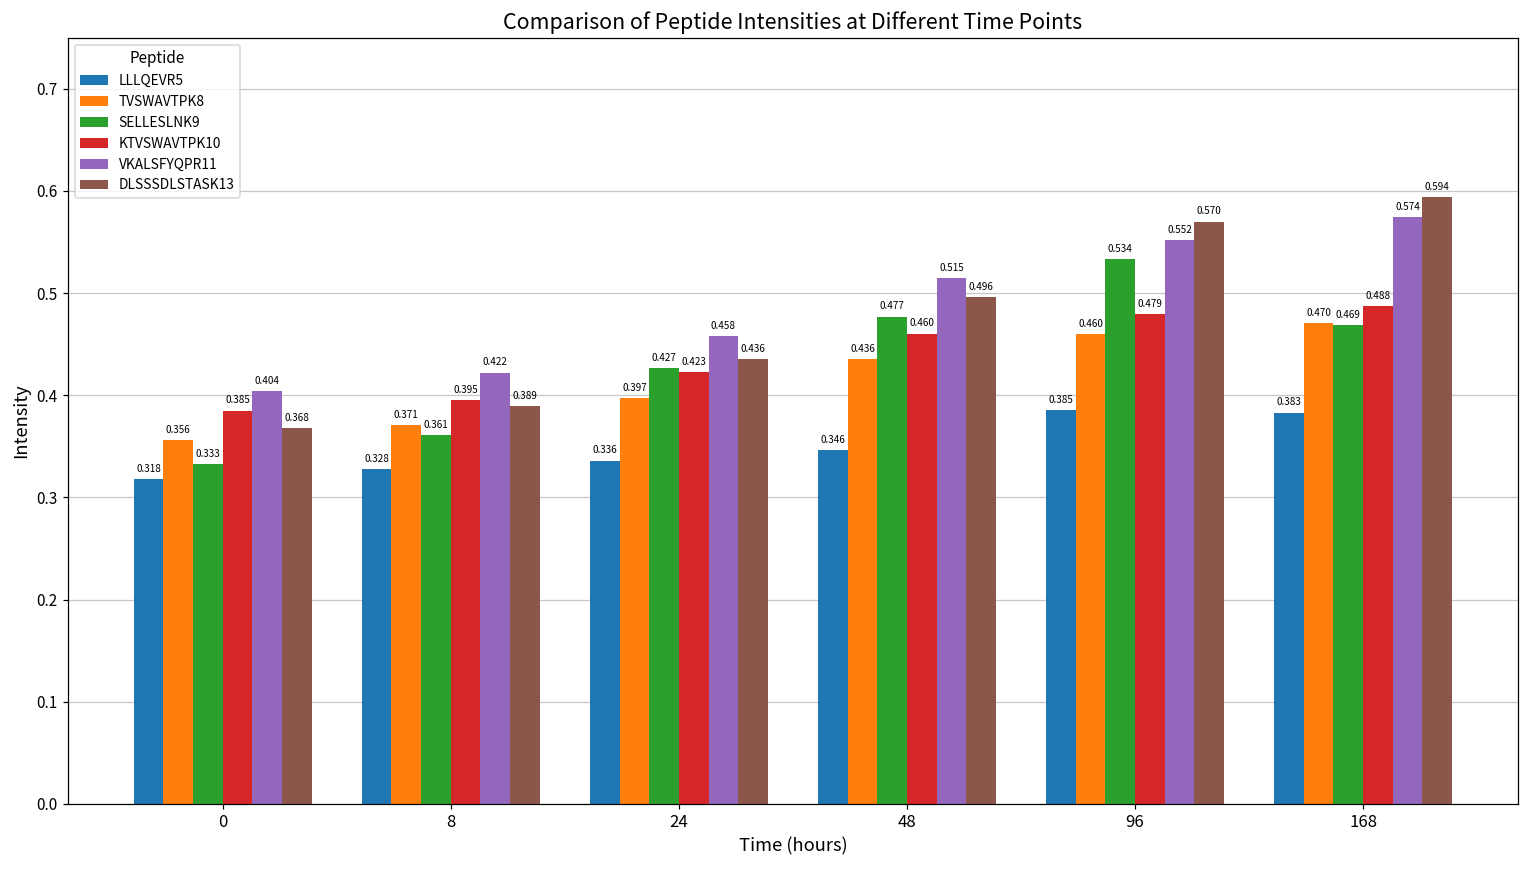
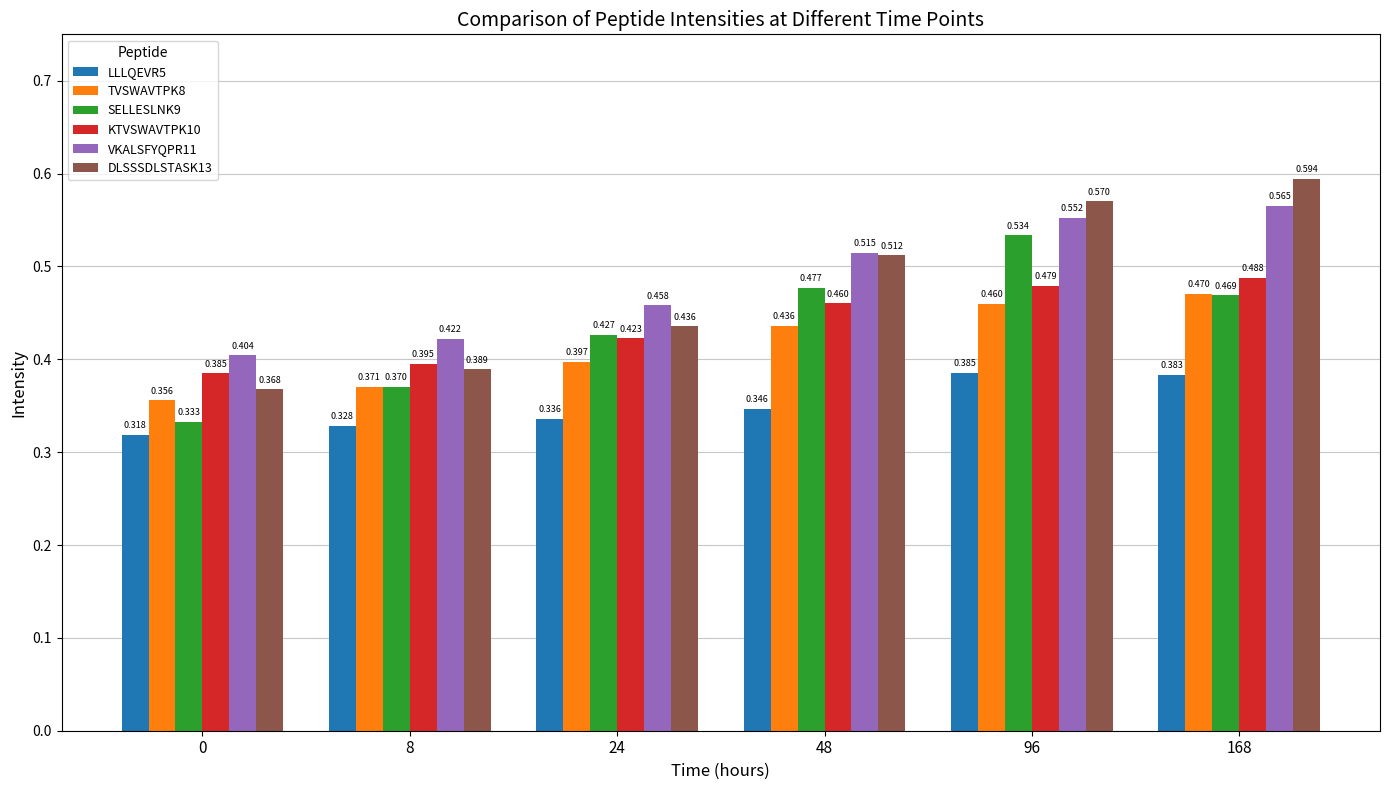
SELLESLNK9, 8: 0.361 -> 0.370
DLSSSDLSTASK13, 48: 0.496 -> 0.512
VKALSFYQPR11, 168: 0.574 -> 0.565
